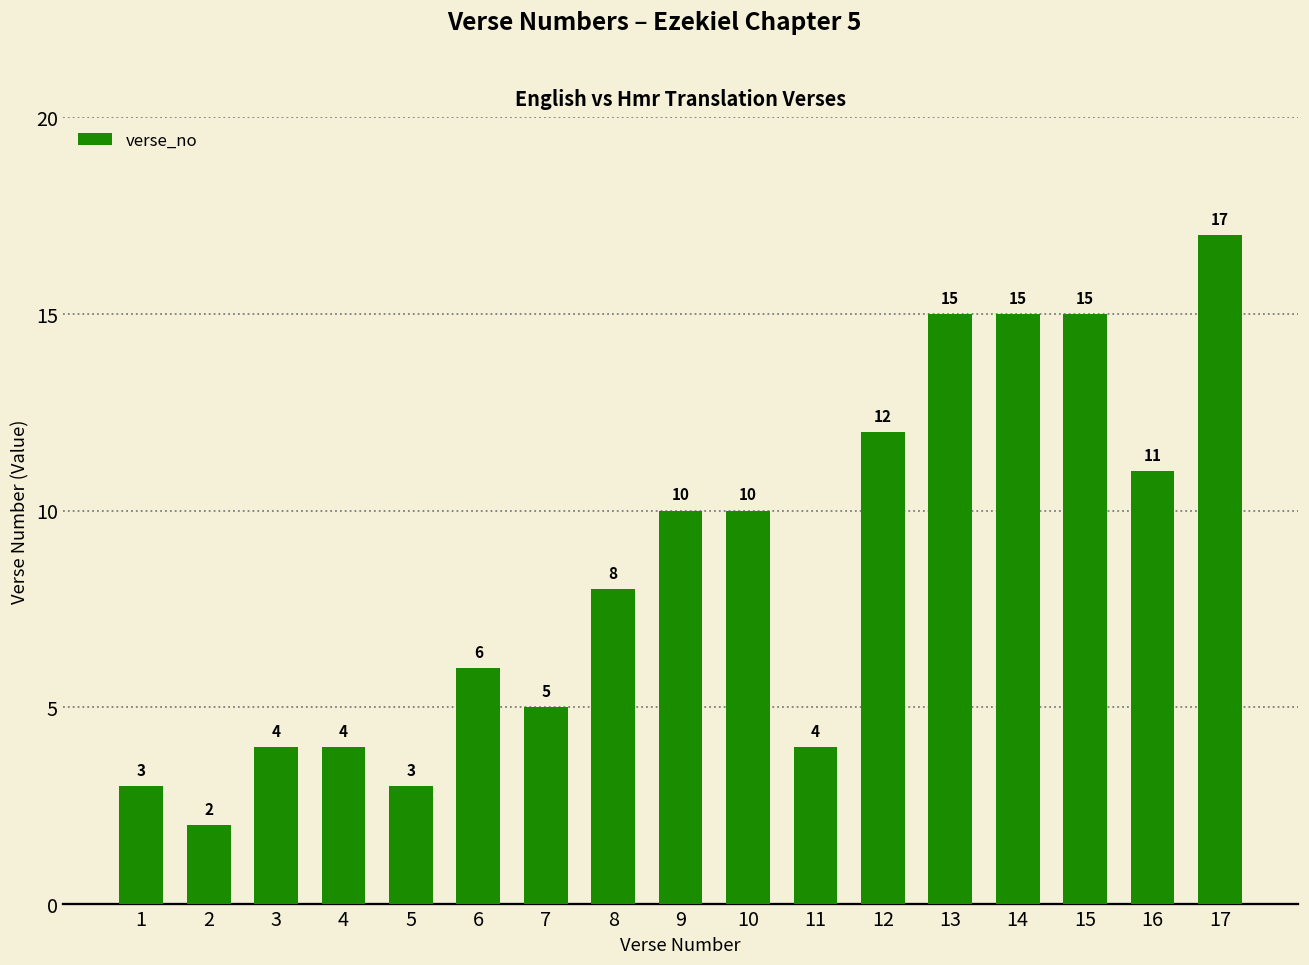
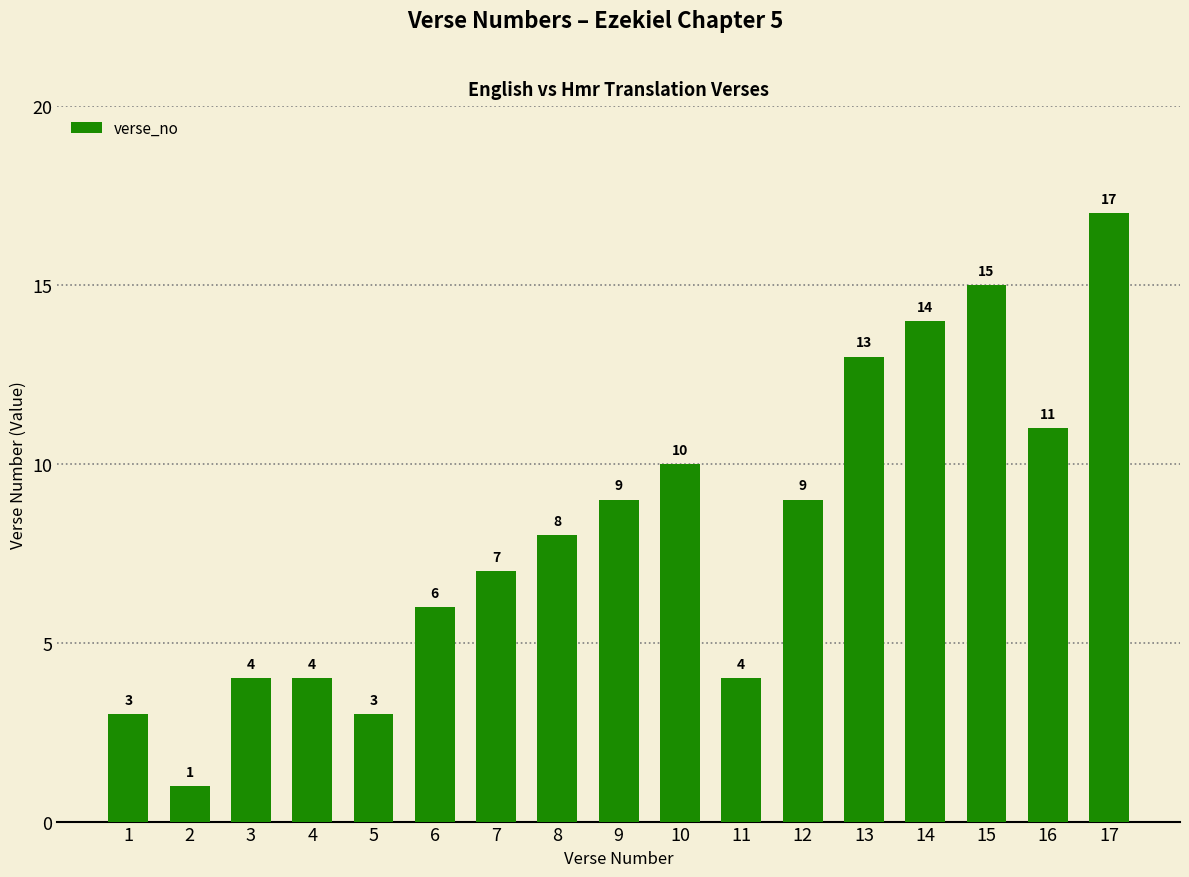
2: 2 -> 1
7: 5 -> 7
9: 10 -> 9
12: 12 -> 9
13: 15 -> 13
14: 15 -> 14
